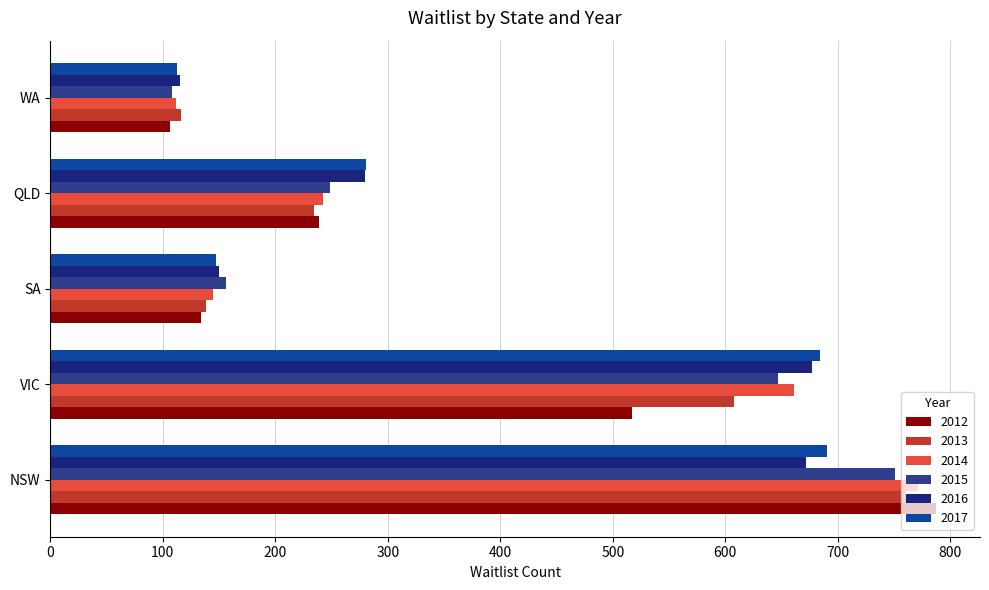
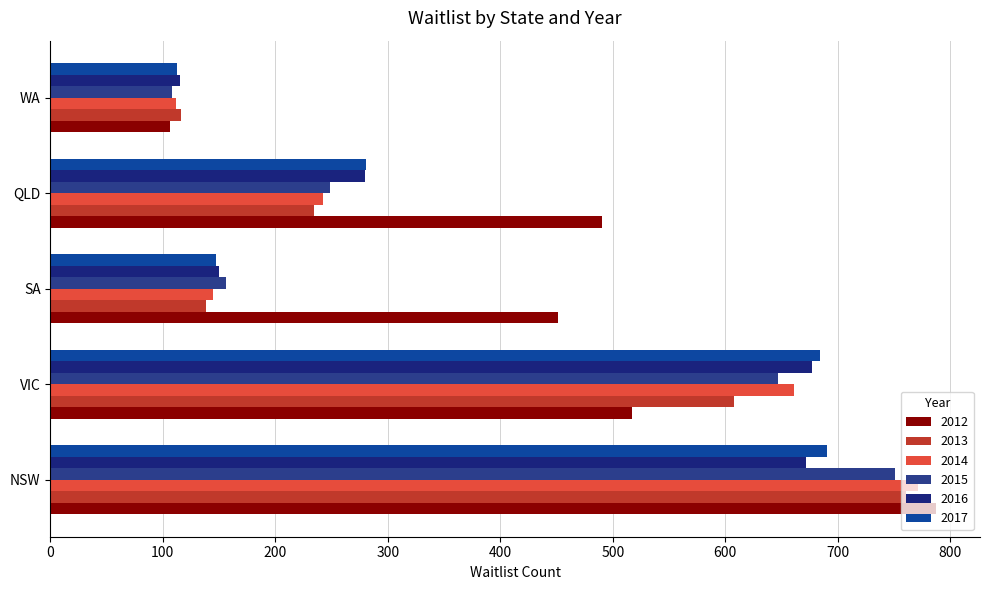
2012, QLD: 239 -> 490
2012, SA: 134 -> 451
